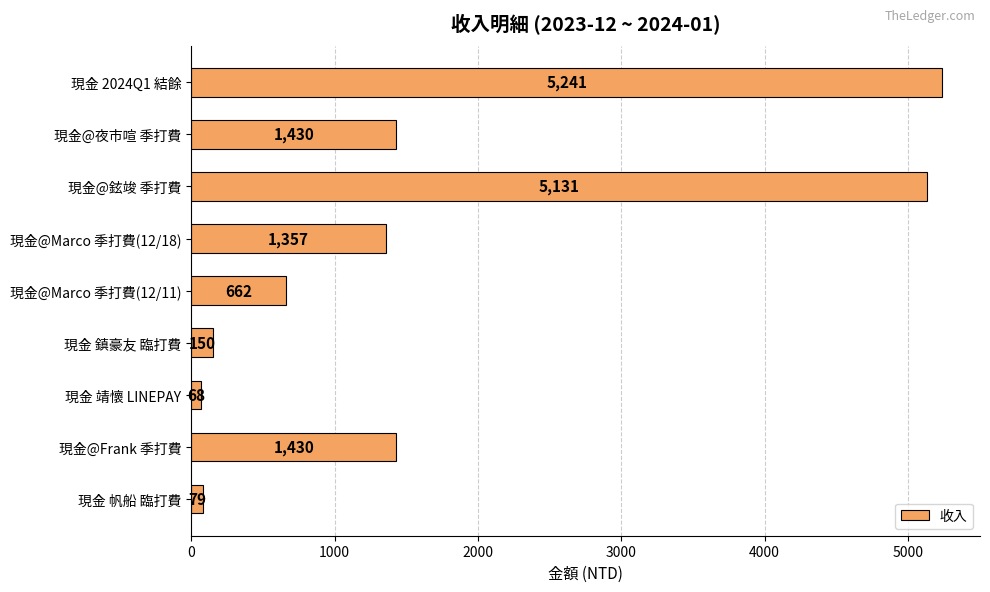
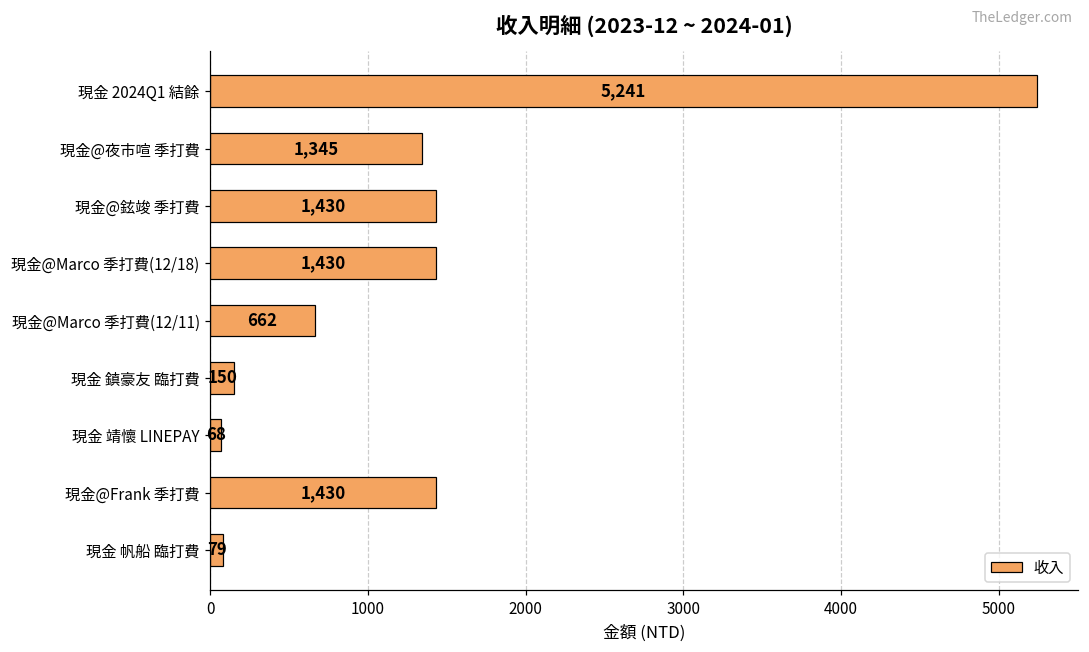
現金@夜市喧 季打費: 1,430 -> 1,345
現金@鉉竣 季打費: 5,131 -> 1,430
現金@Marco 季打費(12/18): 1,357 -> 1,430
